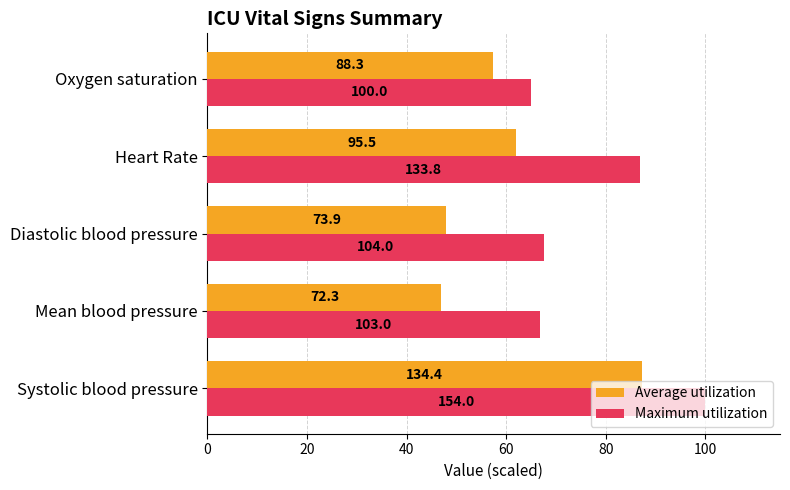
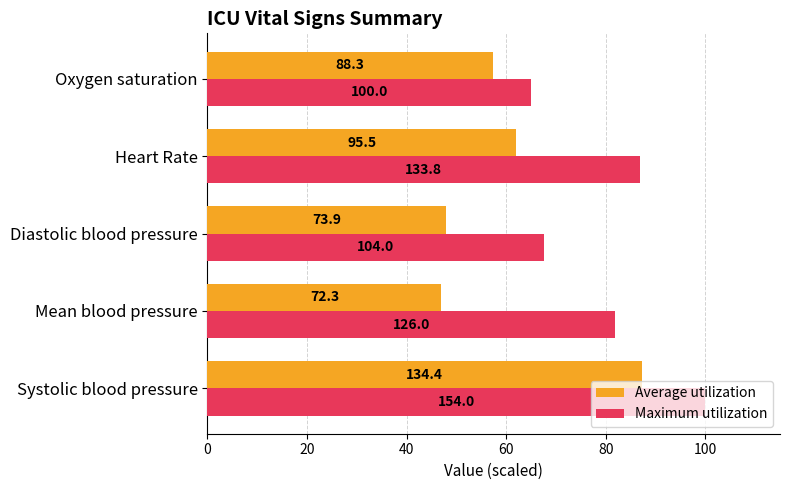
Maximum utilization, Mean blood pressure: 103.0 -> 126.0
